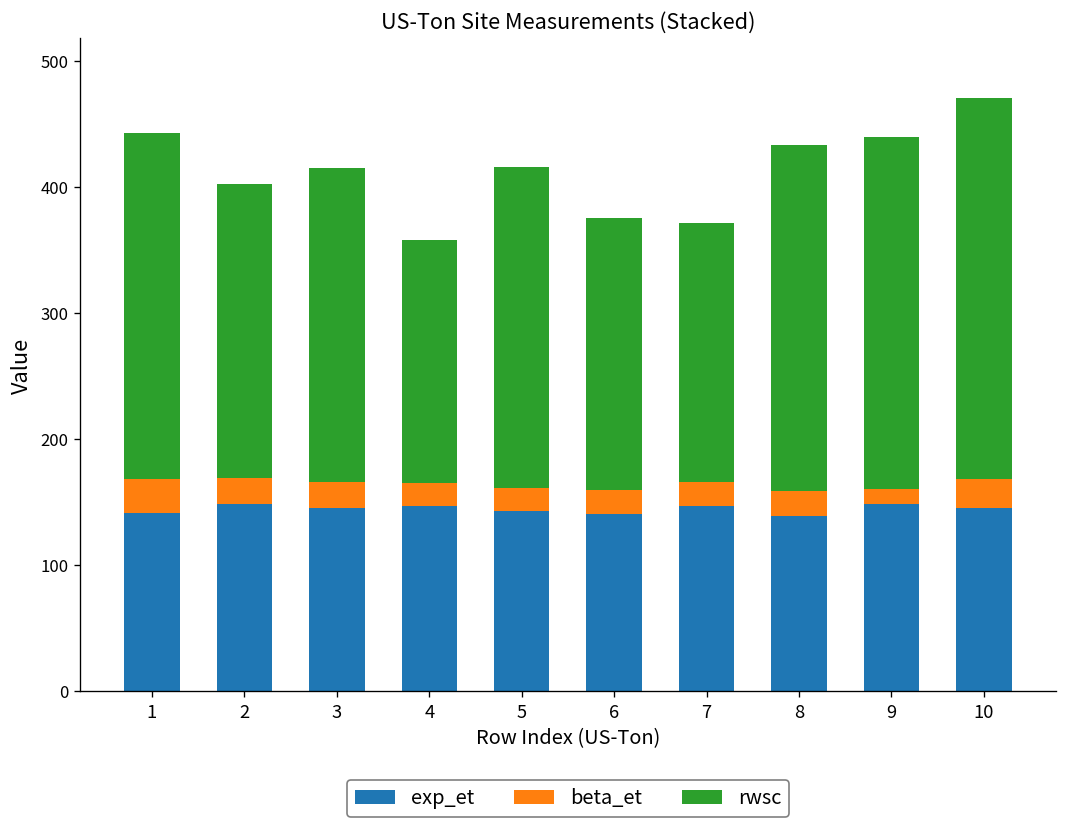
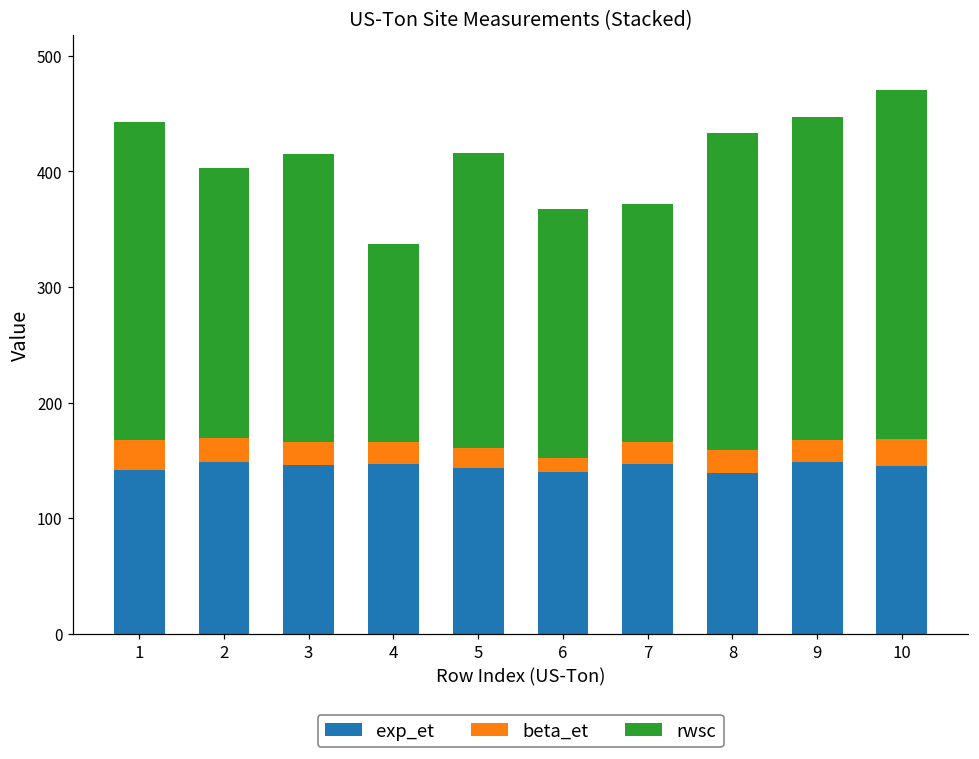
rwsc, 4: 192 -> 171
beta_et, 6: 20 -> 12
beta_et, 9: 12 -> 19
